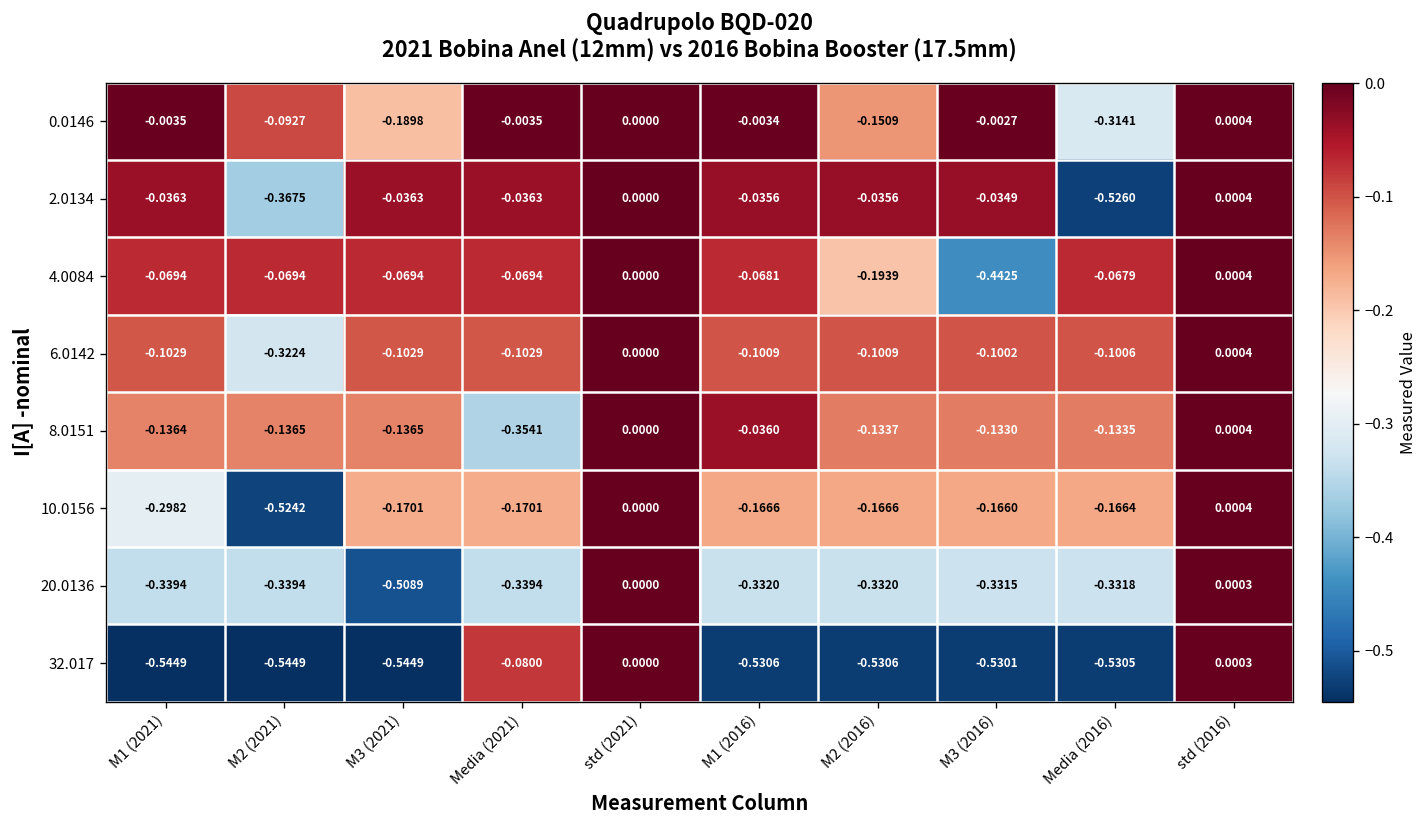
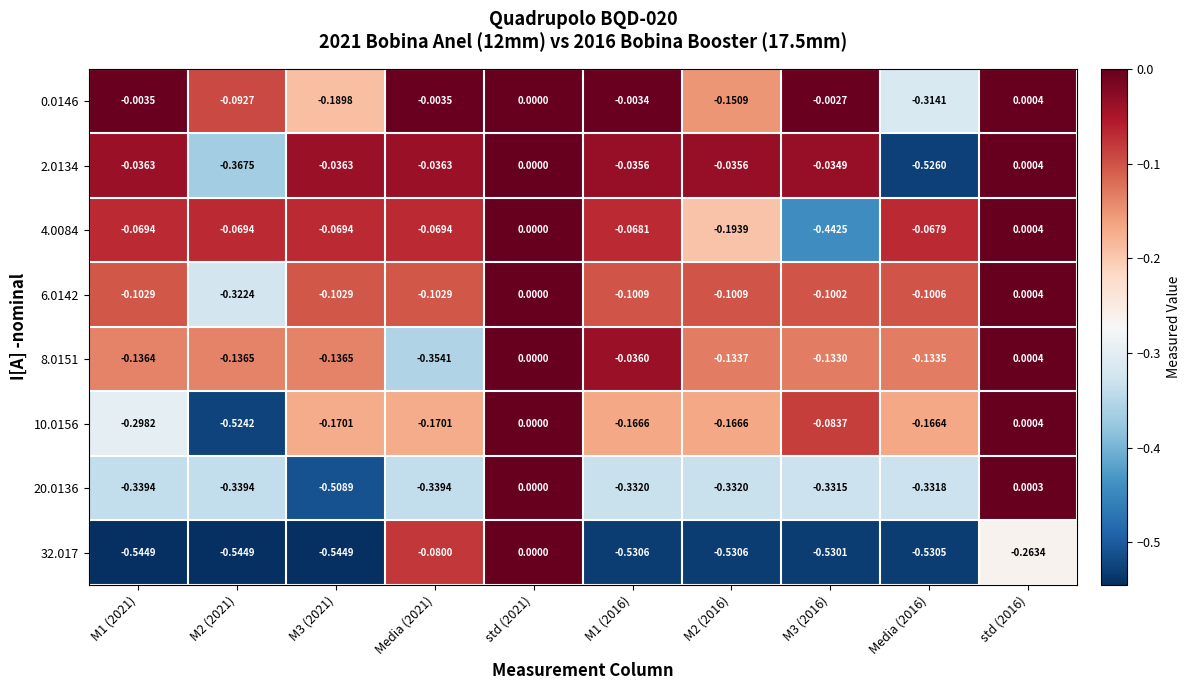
10.0156, M3 (2016): -0.1660 -> -0.0837
32.017, std (2016): 0.0003 -> -0.2634
